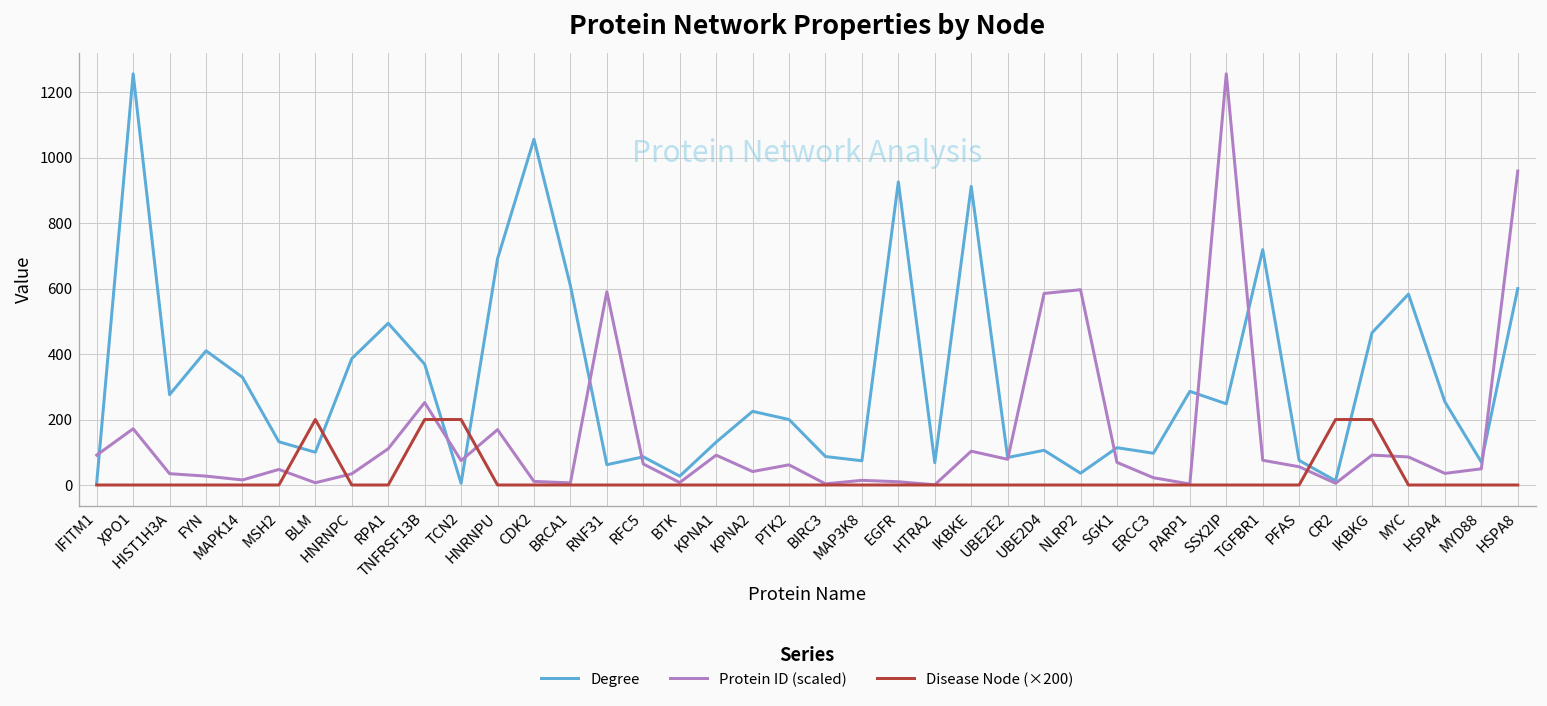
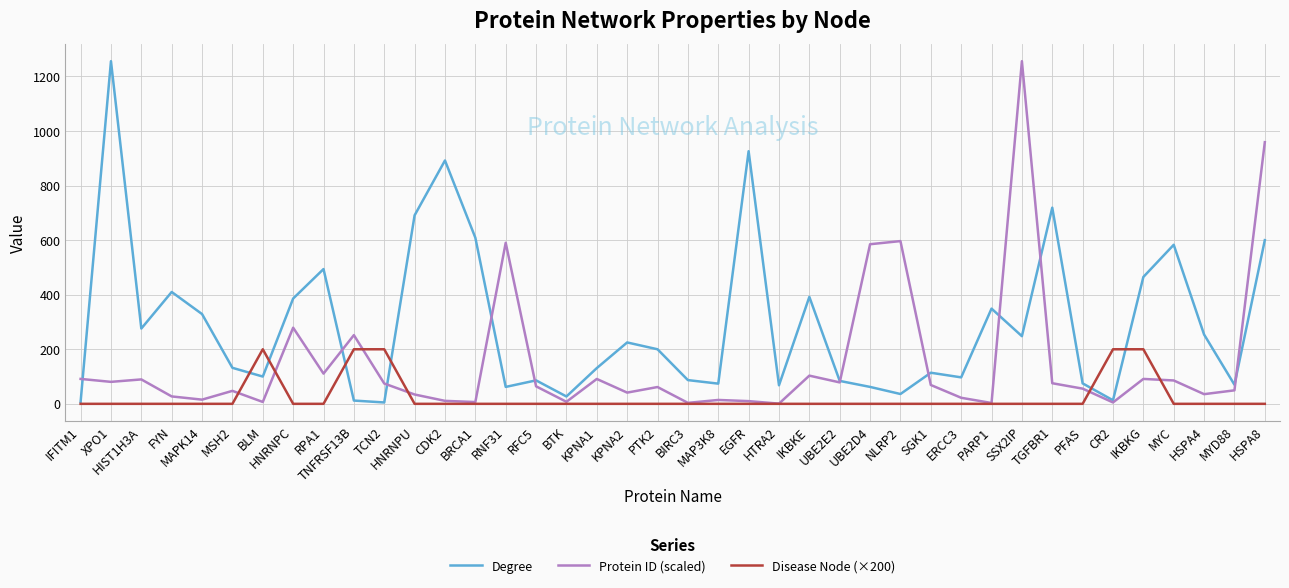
Protein ID (scaled), XPO1: 170 -> 80
Protein ID (scaled), HIST1H3A: 30 -> 90
Protein ID (scaled), HNRNPC: 30 -> 280
Degree, TNFRSF13B: 370 -> 10
Protein ID (scaled), HNRNPU: 170 -> 30
Degree, CDK2: 1060 -> 890
Degree, IKBKE: 910 -> 390
Degree, UBE2D4: 110 -> 60
Degree, PARP1: 290 -> 350
